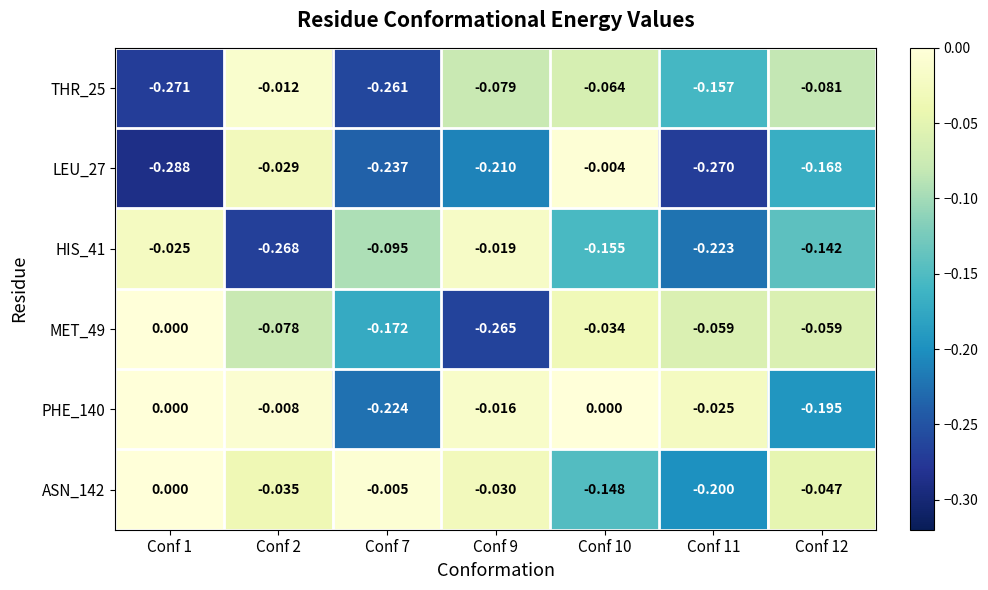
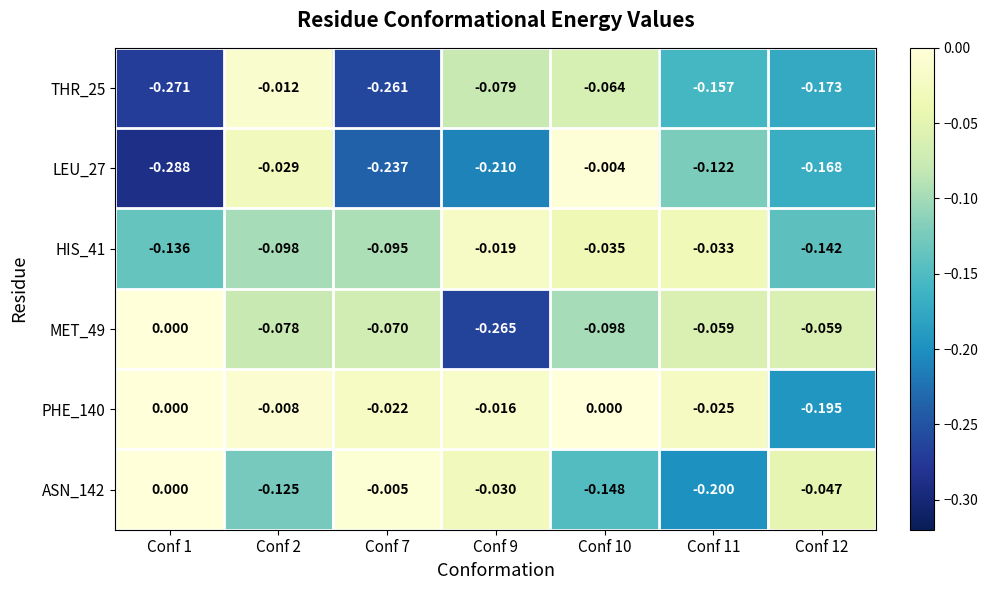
THR_25, Conf 12: -0.081 -> -0.173
LEU_27, Conf 11: -0.270 -> -0.122
HIS_41, Conf 1: -0.025 -> -0.136
HIS_41, Conf 2: -0.268 -> -0.098
HIS_41, Conf 10: -0.155 -> -0.035
HIS_41, Conf 11: -0.223 -> -0.033
MET_49, Conf 7: -0.172 -> -0.070
MET_49, Conf 10: -0.034 -> -0.098
PHE_140, Conf 7: -0.224 -> -0.022
ASN_142, Conf 2: -0.035 -> -0.125
